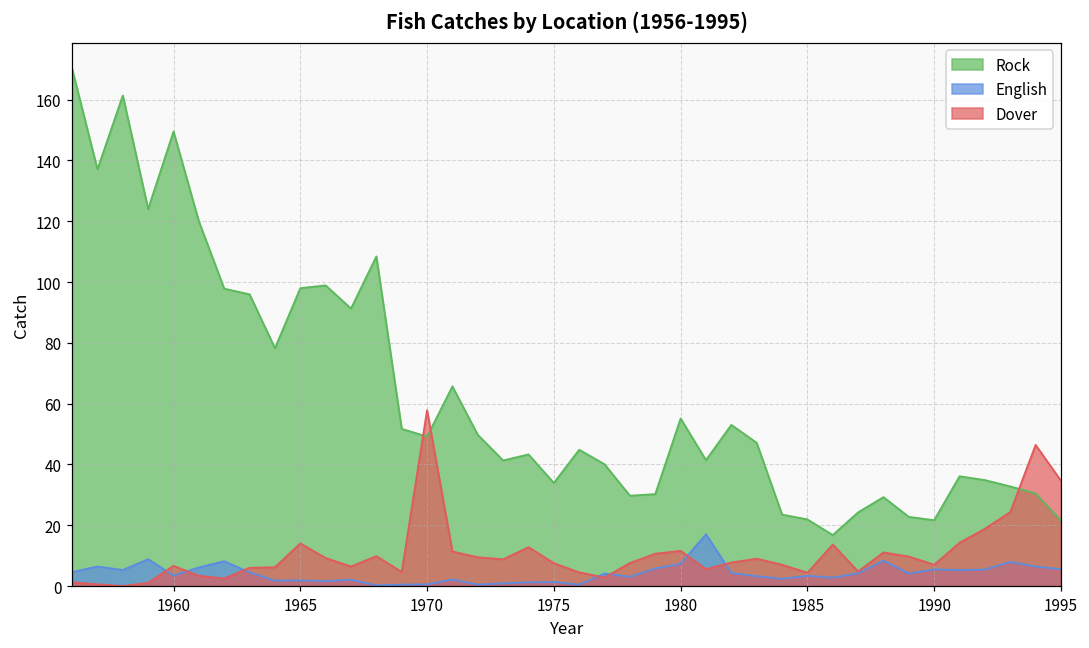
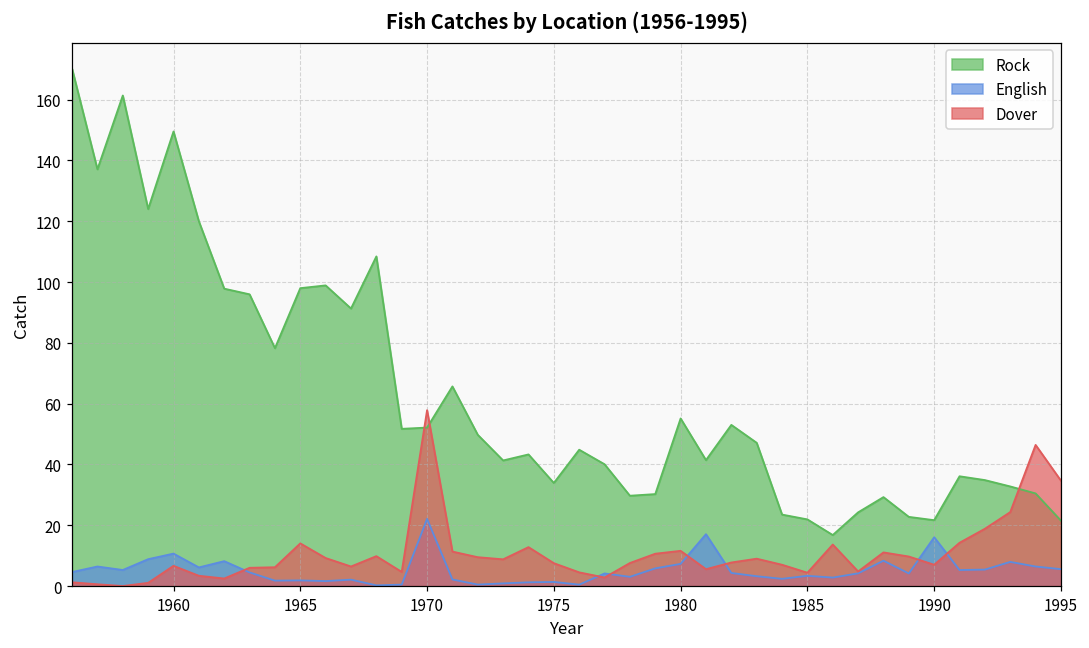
English, 1960: 3 -> 11
Rock, 1970: 49 -> 52
English, 1970: 1 -> 22
English, 1990: 5 -> 16
